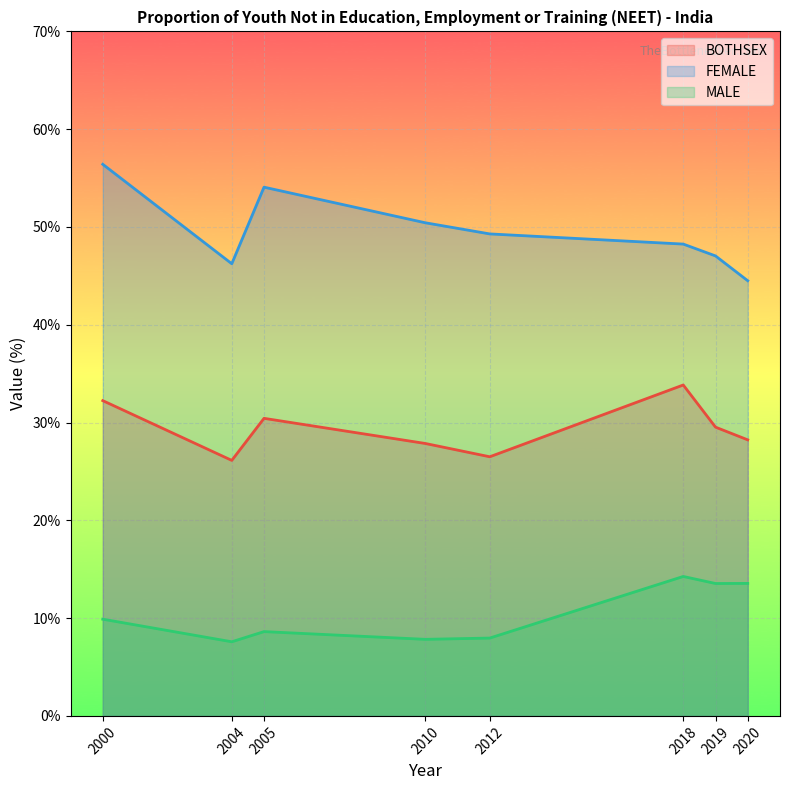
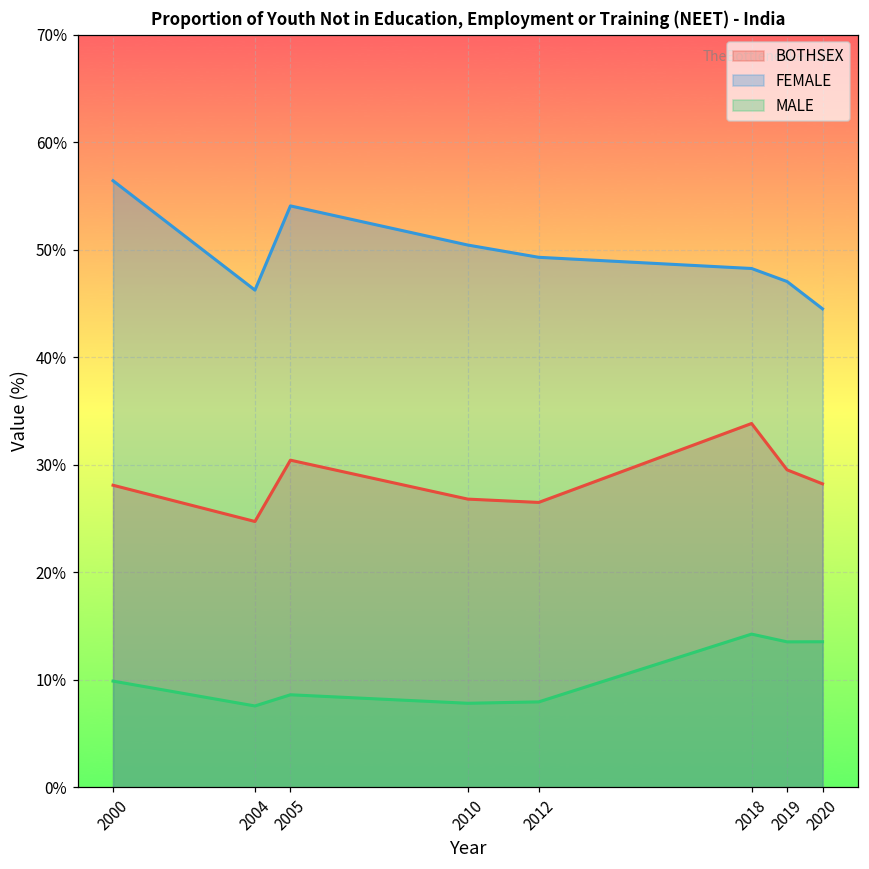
BOTHSEX, 2000: 32% -> 28%
BOTHSEX, 2004: 26% -> 25%
BOTHSEX, 2010: 28% -> 27%
